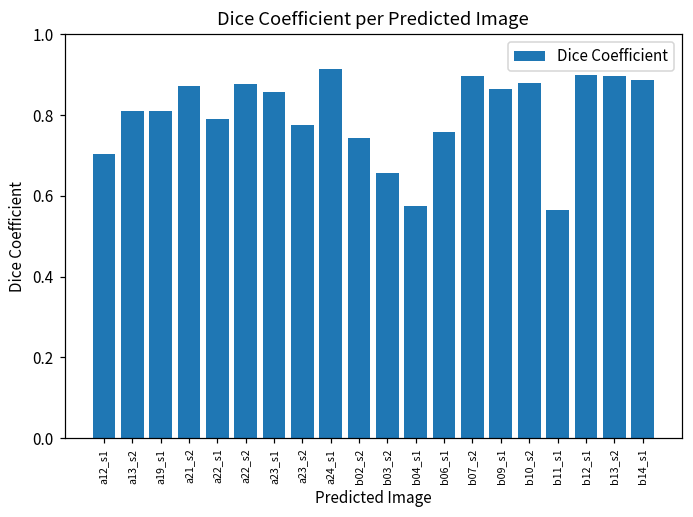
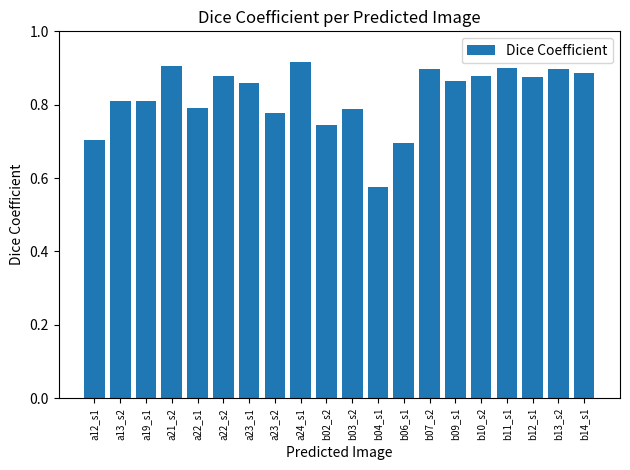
a21_s2: 0.87 -> 0.90
b03_s2: 0.66 -> 0.79
b06_s1: 0.76 -> 0.70
b11_s1: 0.56 -> 0.90
b12_s1: 0.90 -> 0.87
